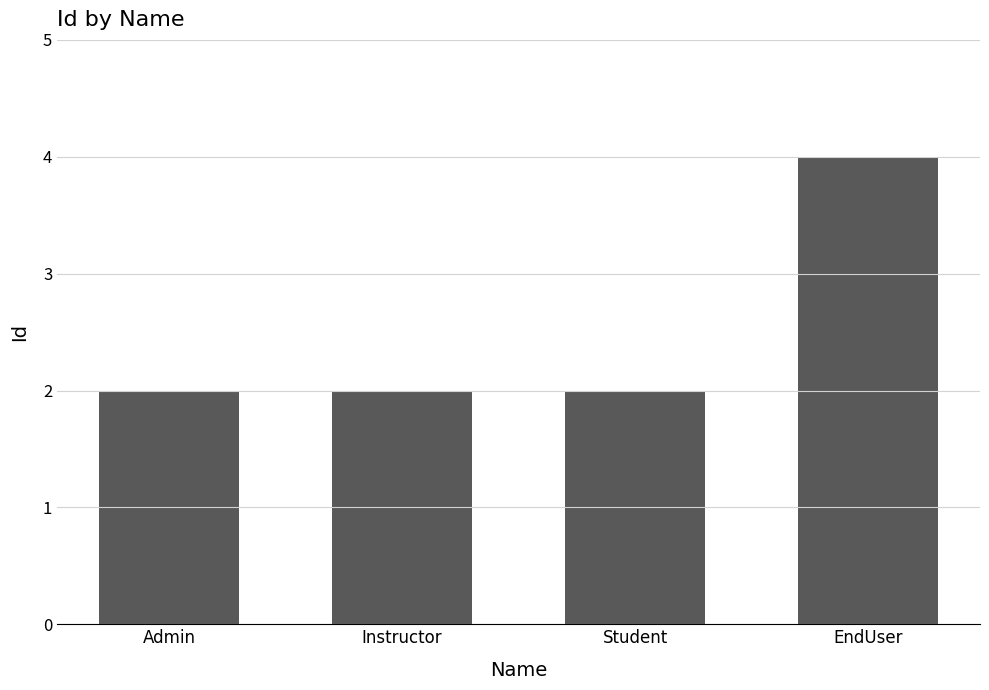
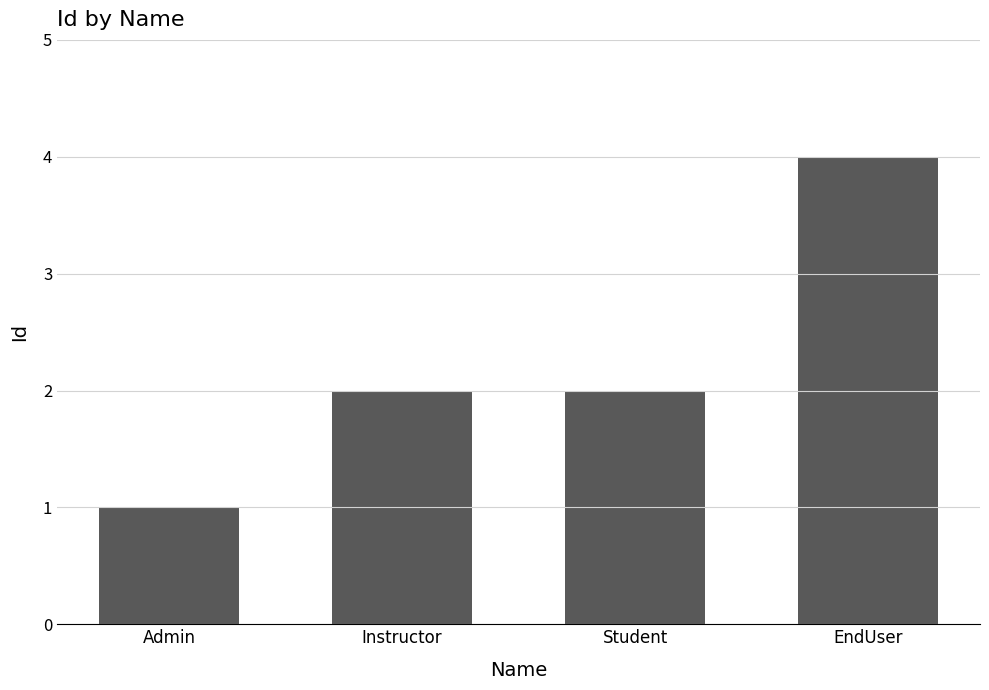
Admin: 2 -> 1
